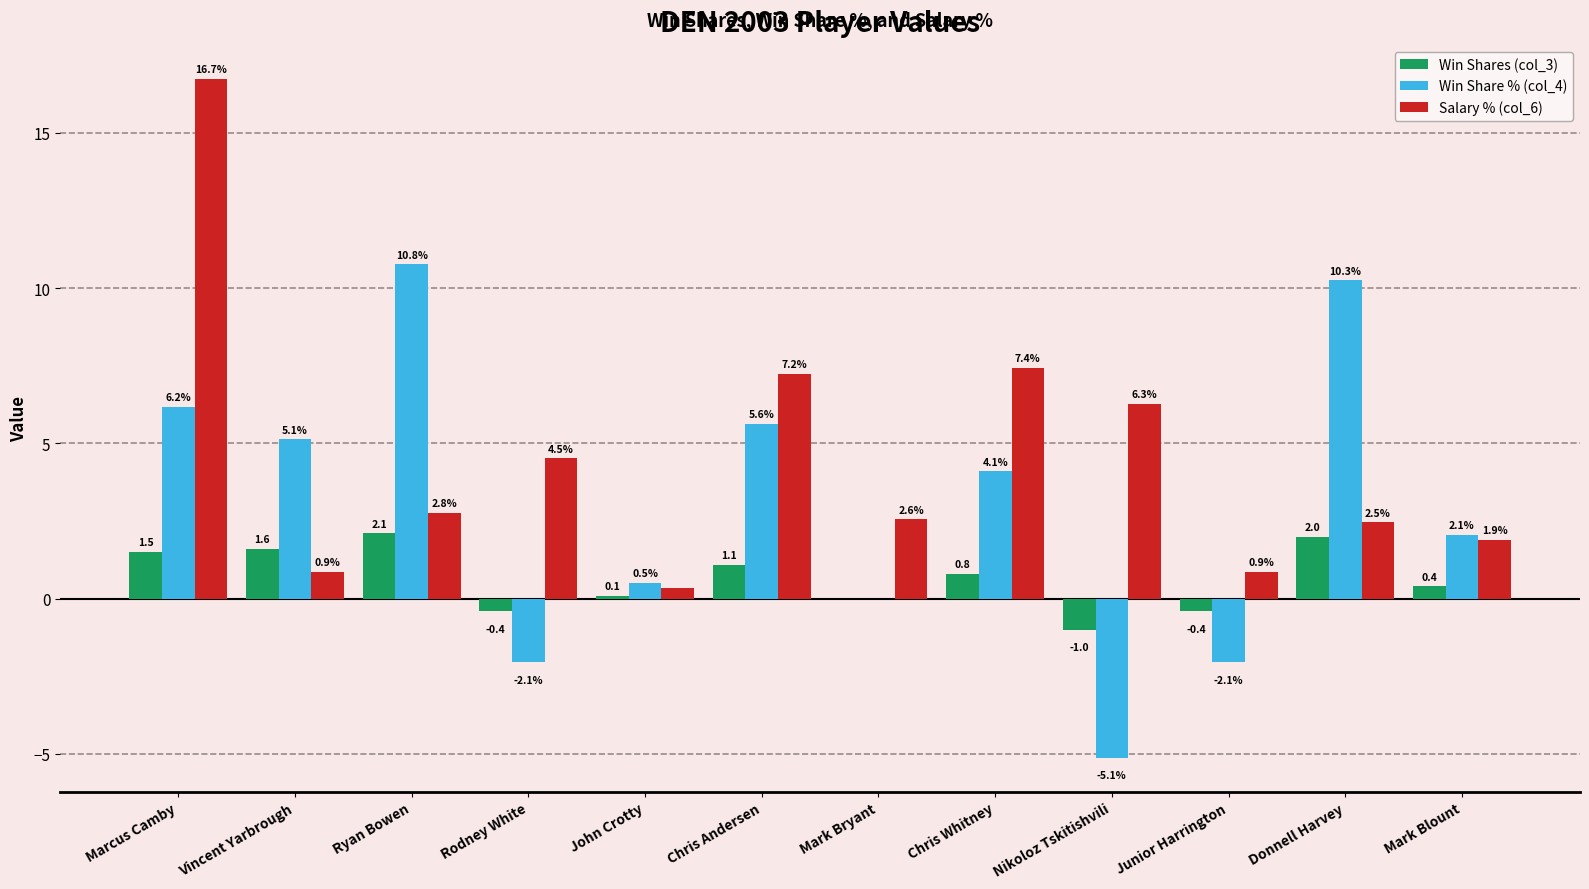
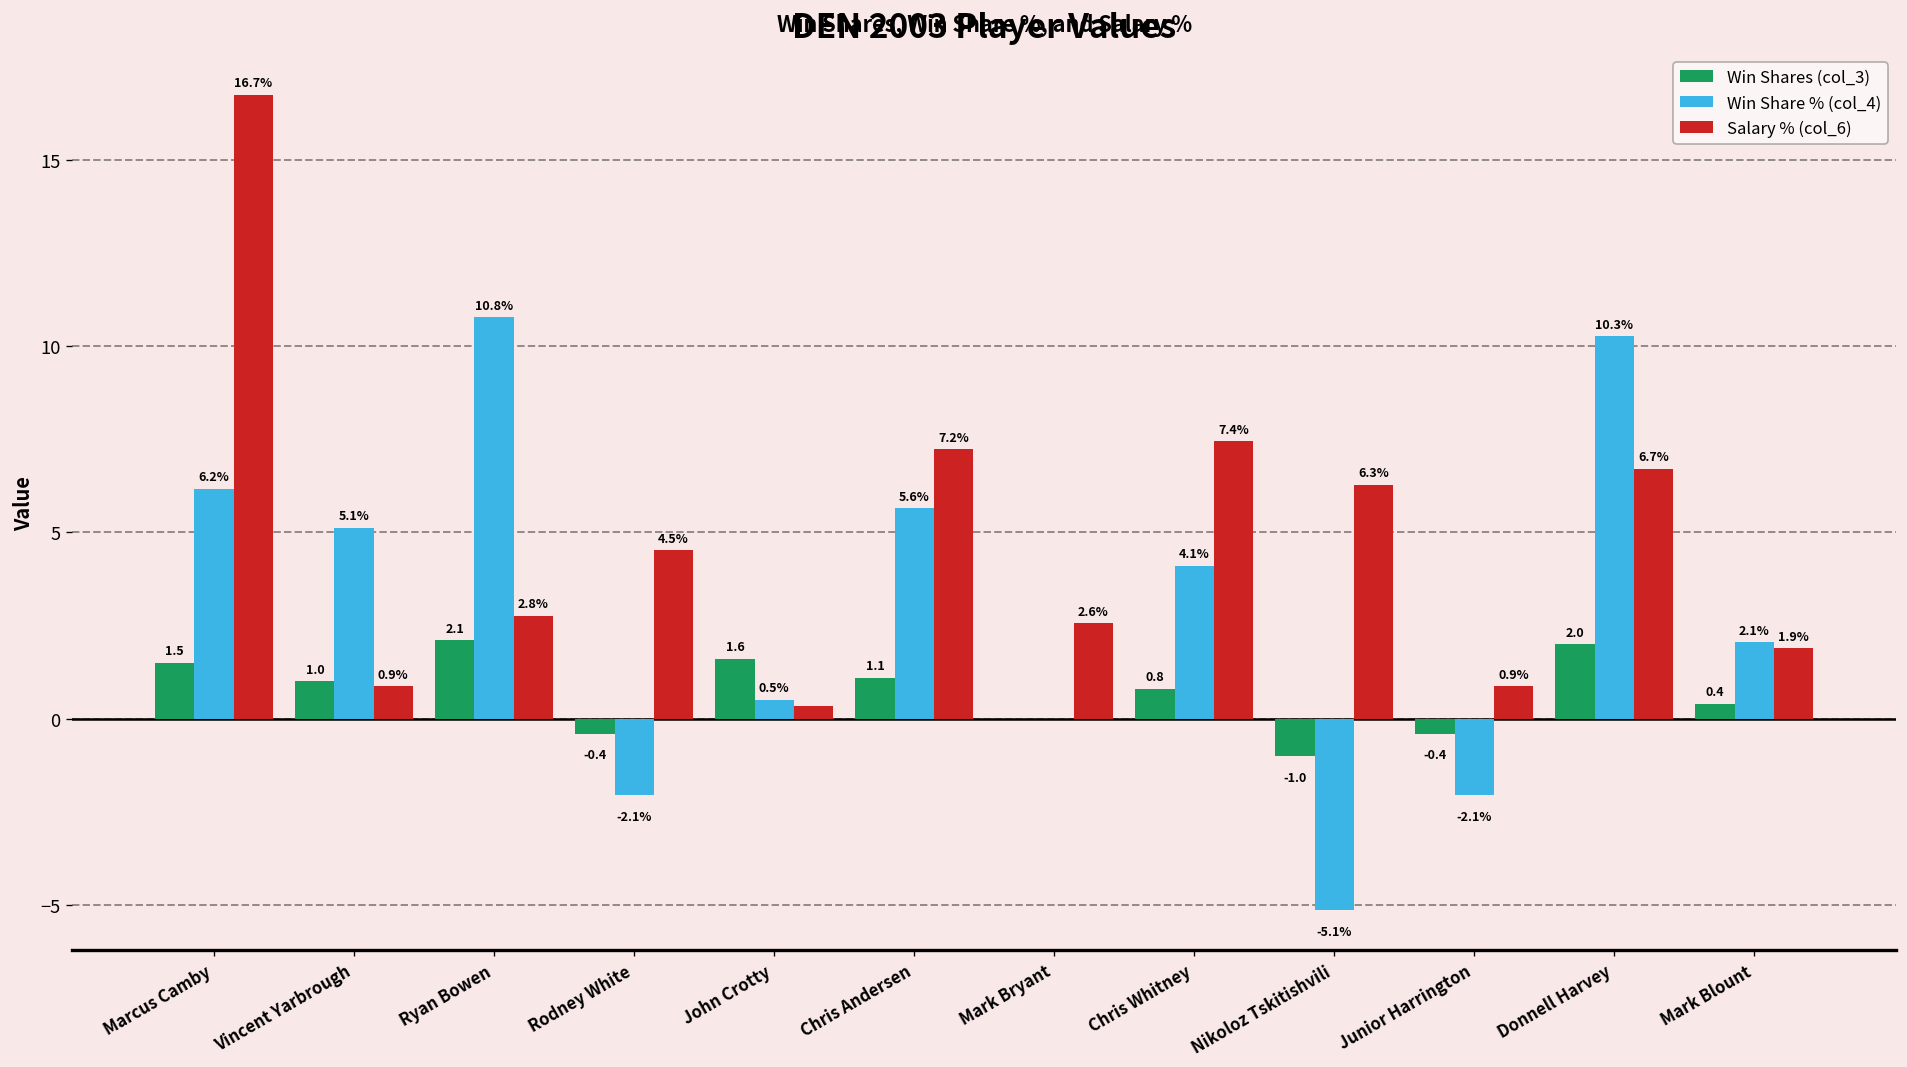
Win Shares (col_3), Vincent Yarbrough: 1.6 -> 1.0
Win Shares (col_3), John Crotty: 0.1 -> 1.6
Salary % (col_6), Donnell Harvey: 2.5% -> 6.7%
